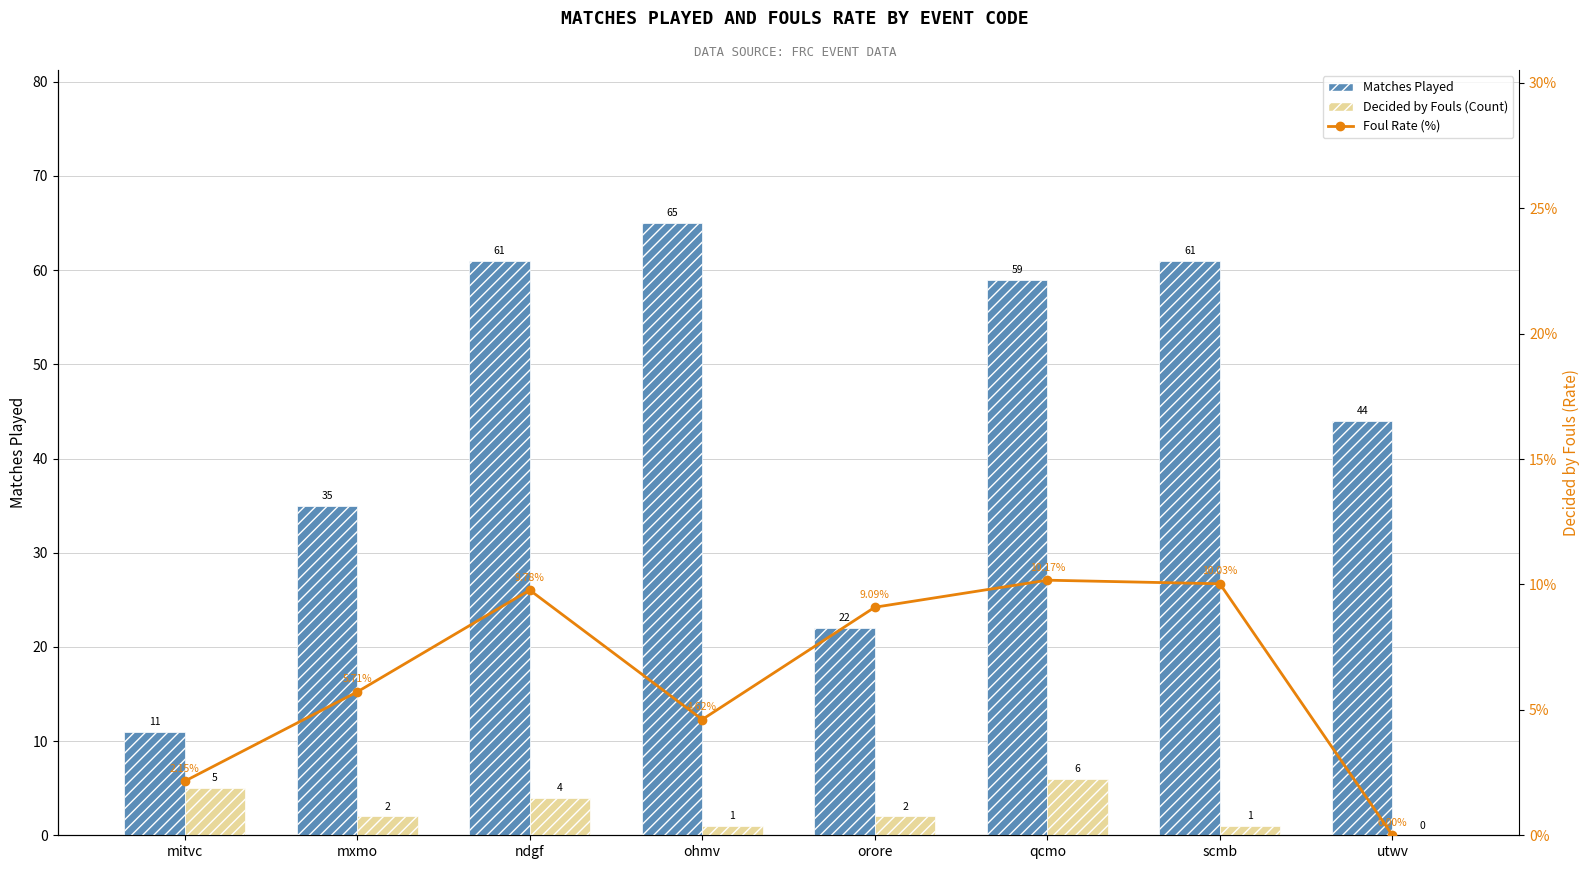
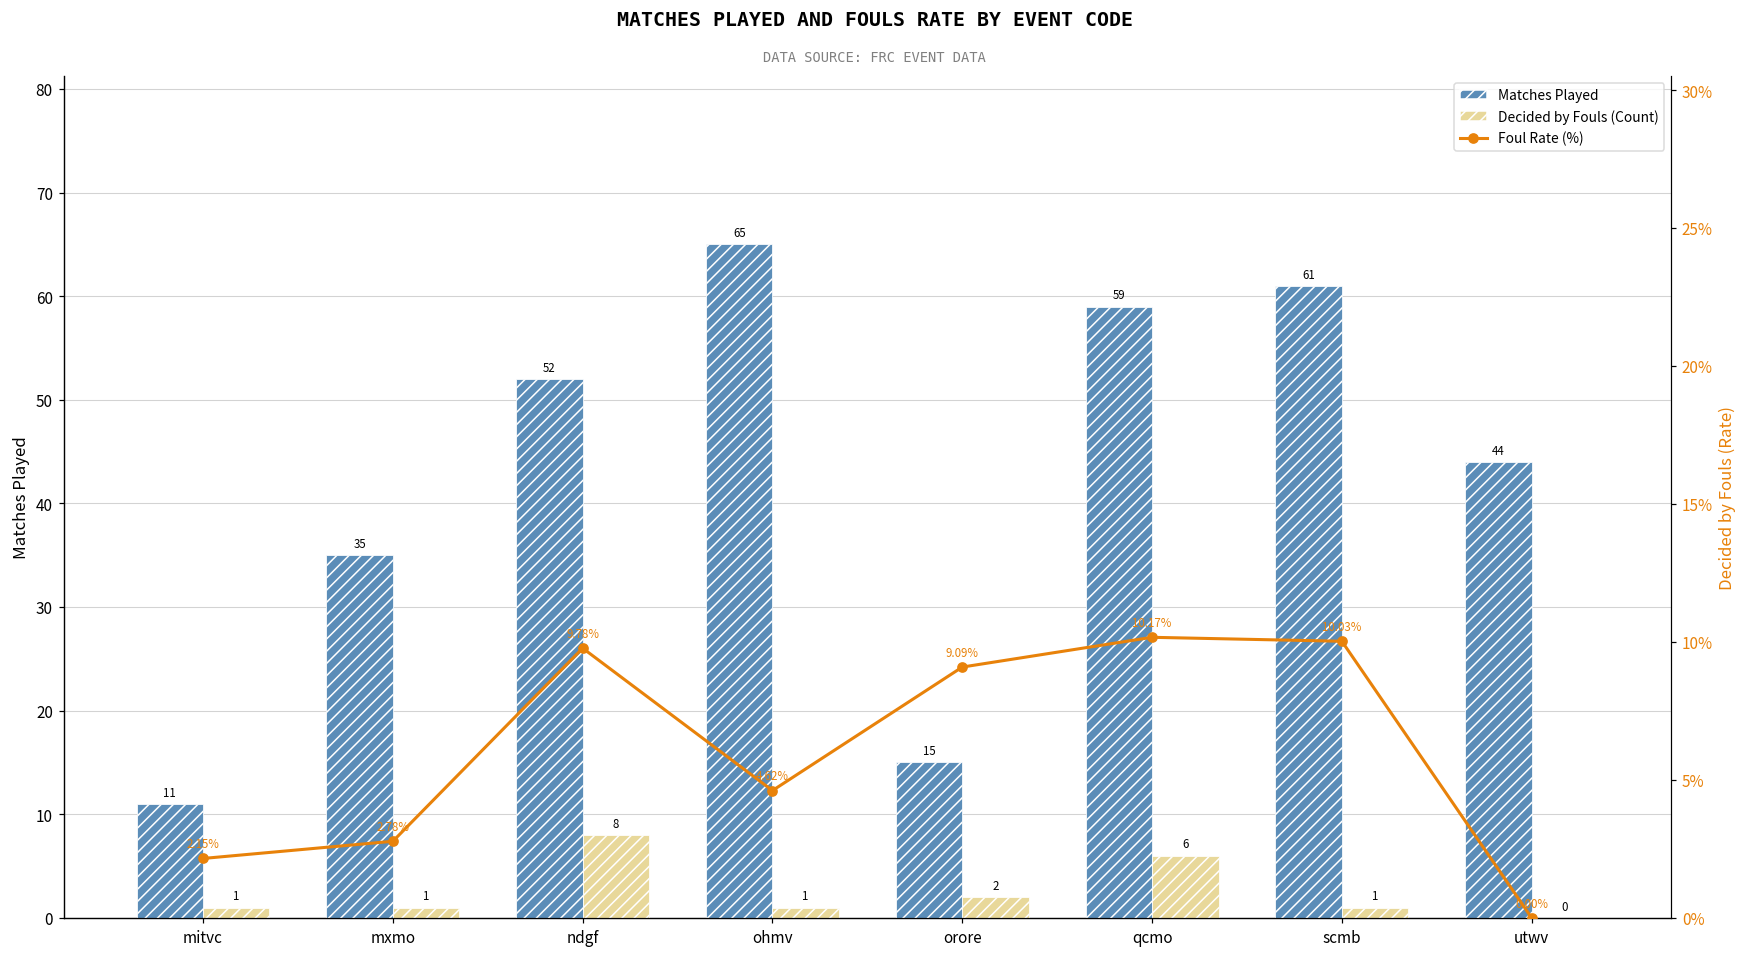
Decided by Fouls (Count), mitvc: 5 -> 1
Decided by Fouls (Count), mxmo: 2 -> 1
Matches Played, ndgf: 61 -> 52
Decided by Fouls (Count), ndgf: 4 -> 8
Matches Played, orore: 22 -> 15
Foul Rate (%), mxmo: 5.71% -> 2.78%
